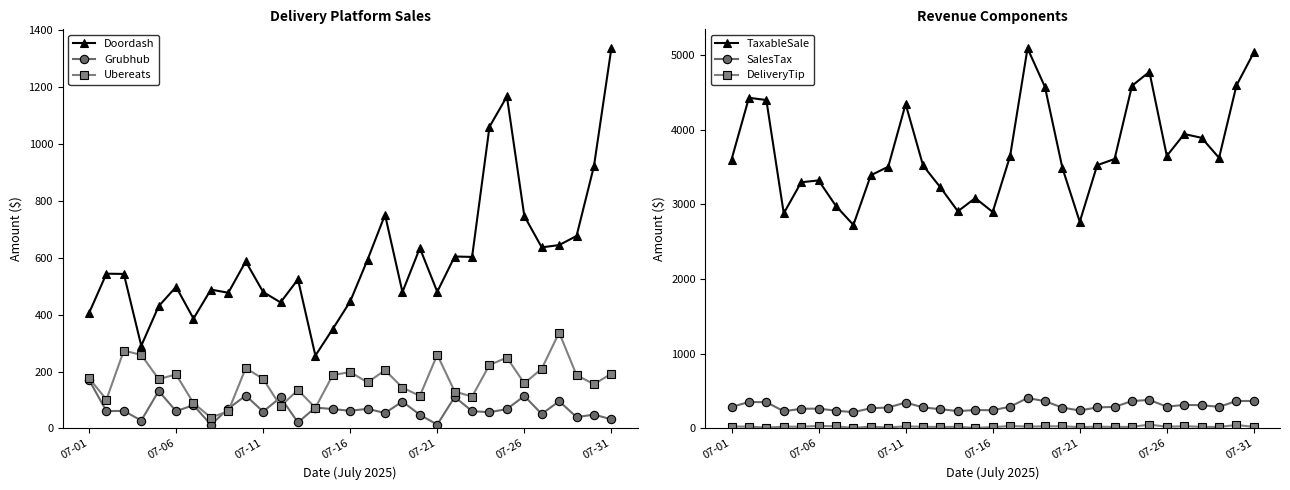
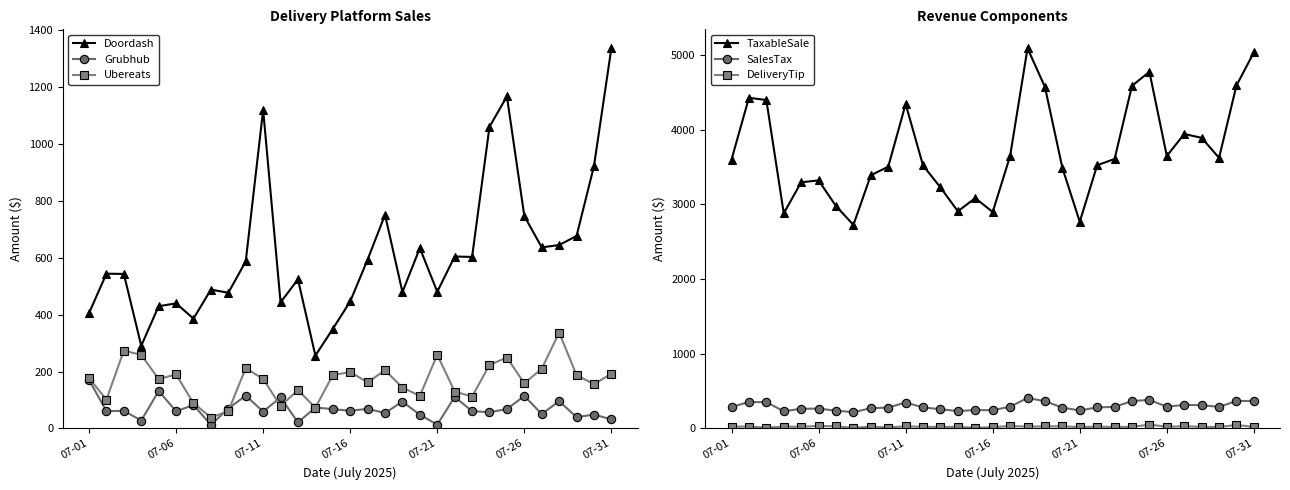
Delivery Platform Sales, Doordash, 07-06: 500 -> 440
Delivery Platform Sales, Doordash, 07-11: 480 -> 1120
